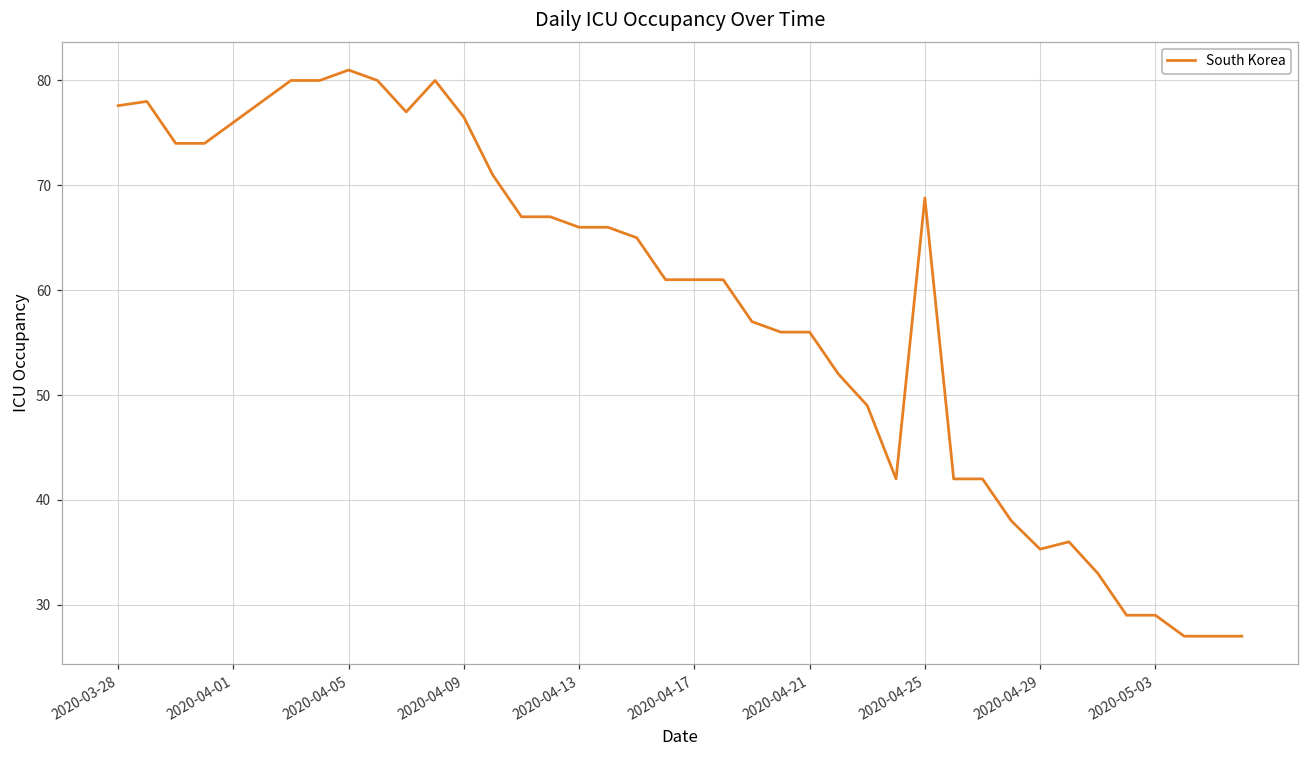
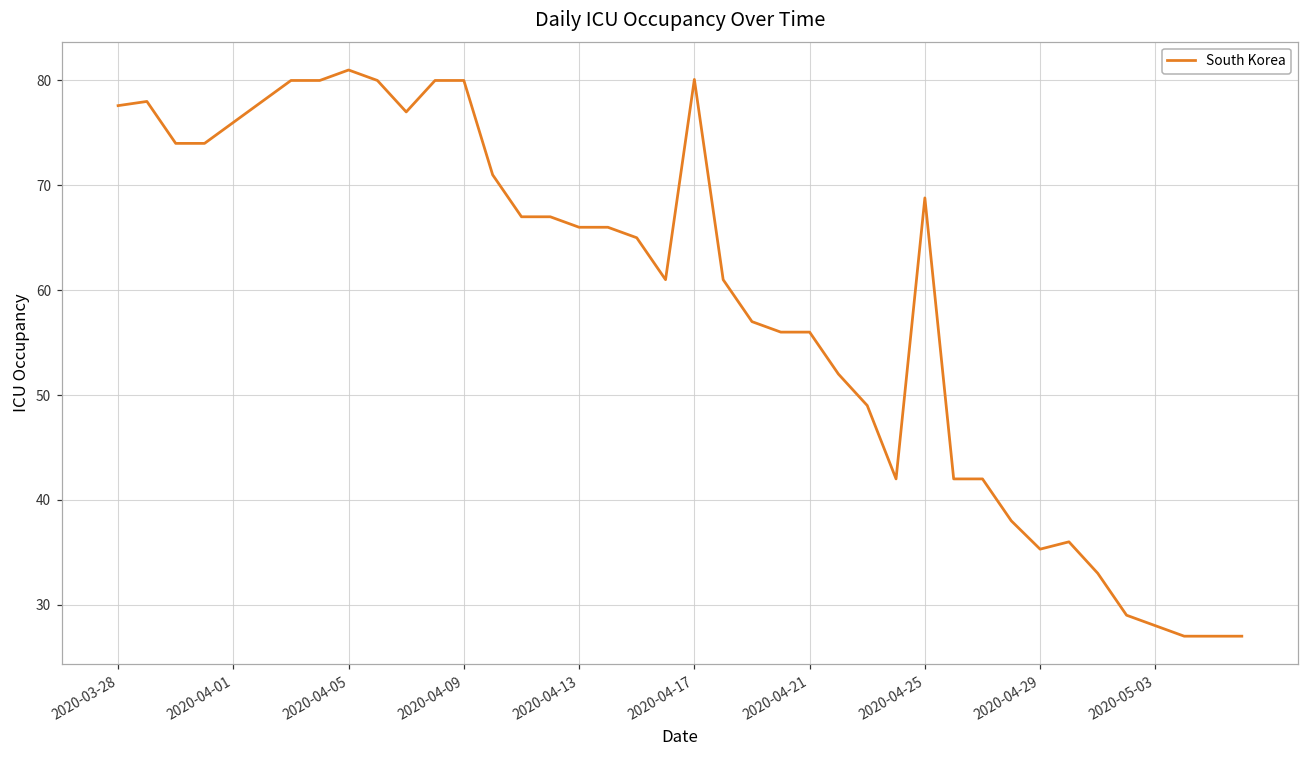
2020-04-09: 77 -> 80
2020-04-17: 61 -> 80
2020-05-03: 29 -> 28
